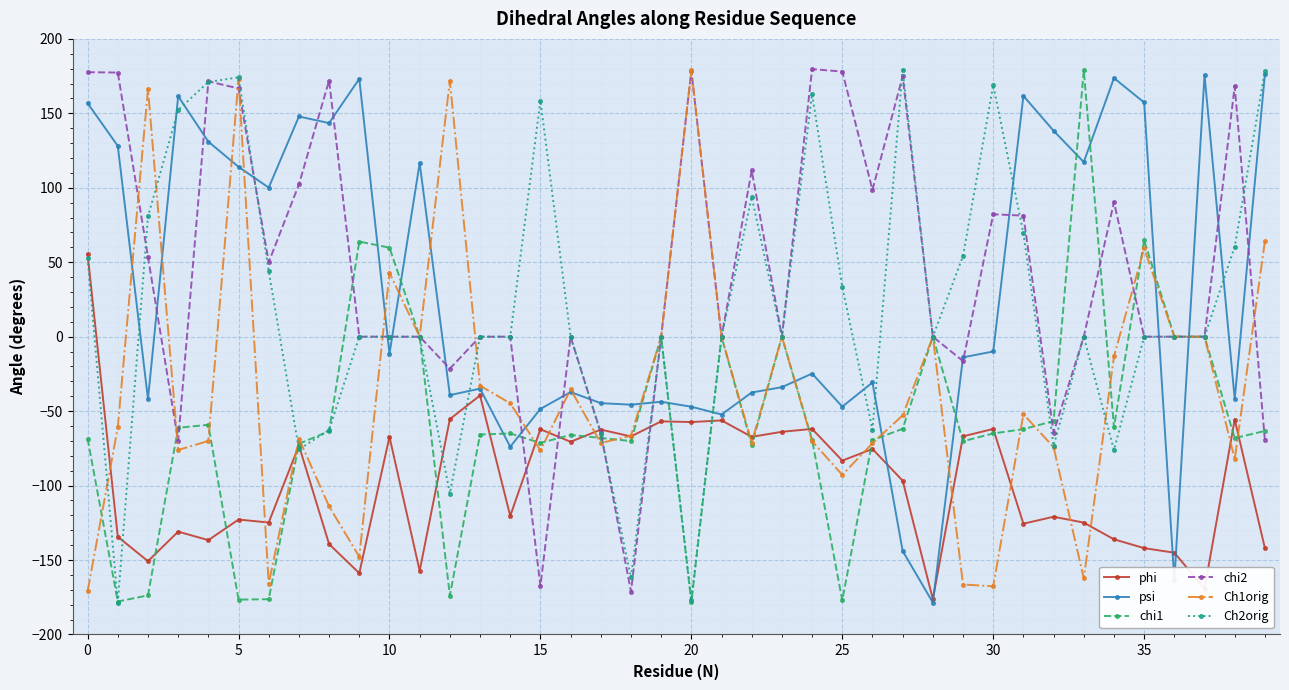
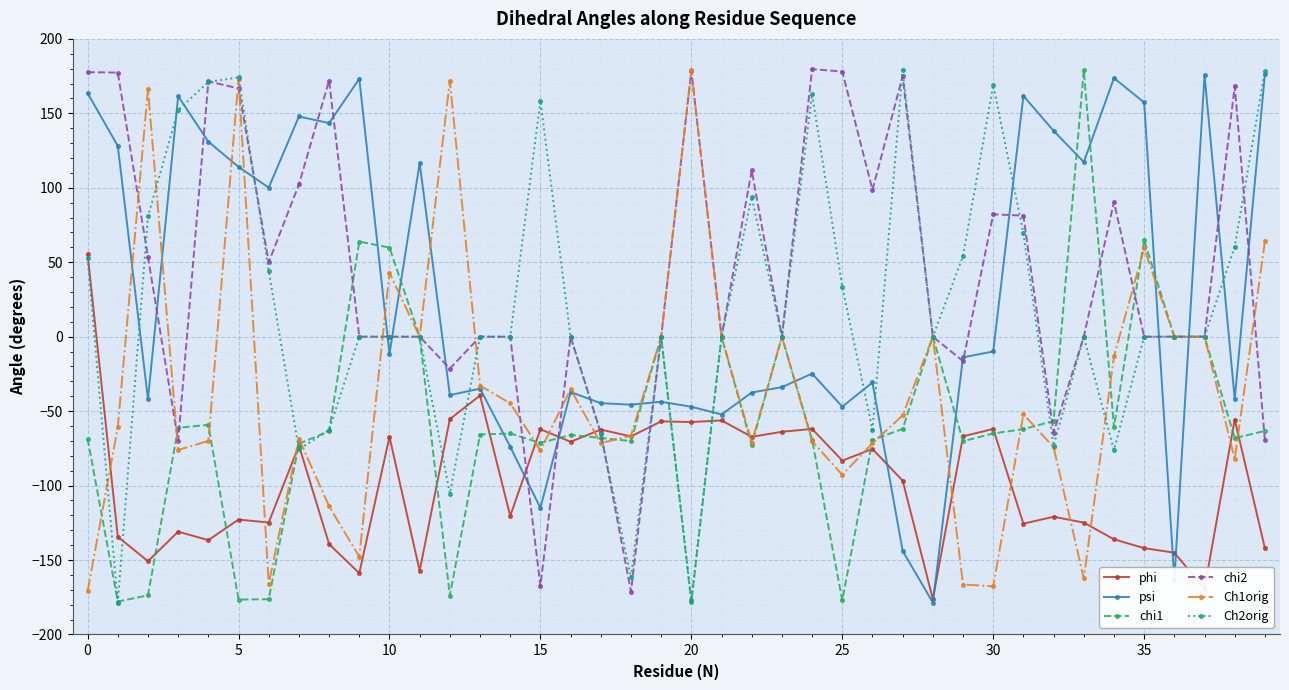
psi, 0: 157 -> 164
psi, 15: -49 -> -115
